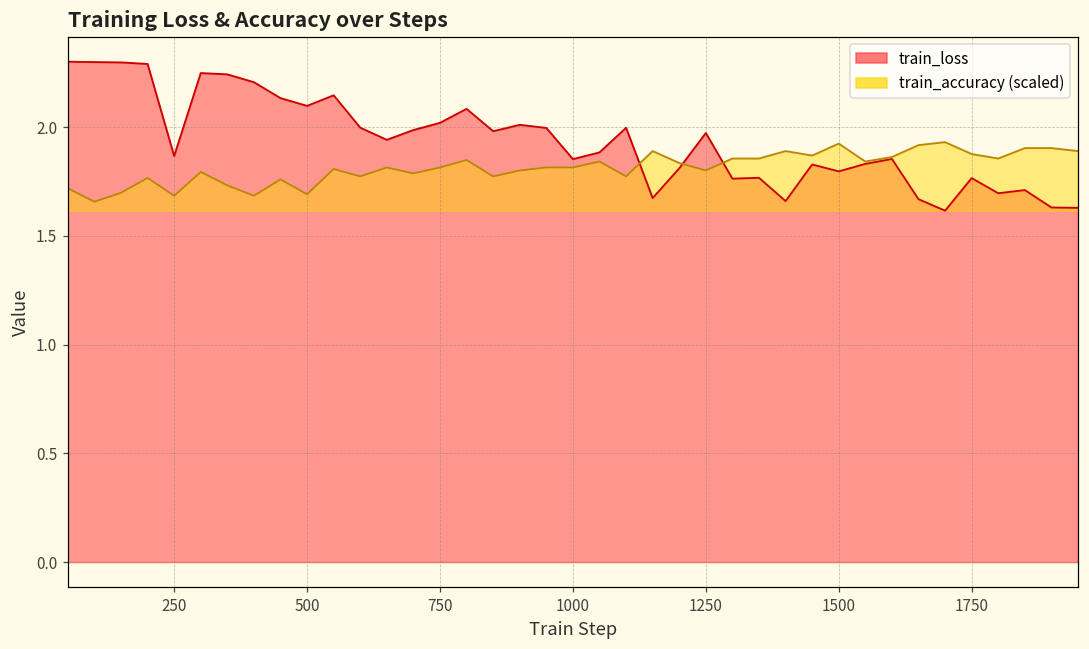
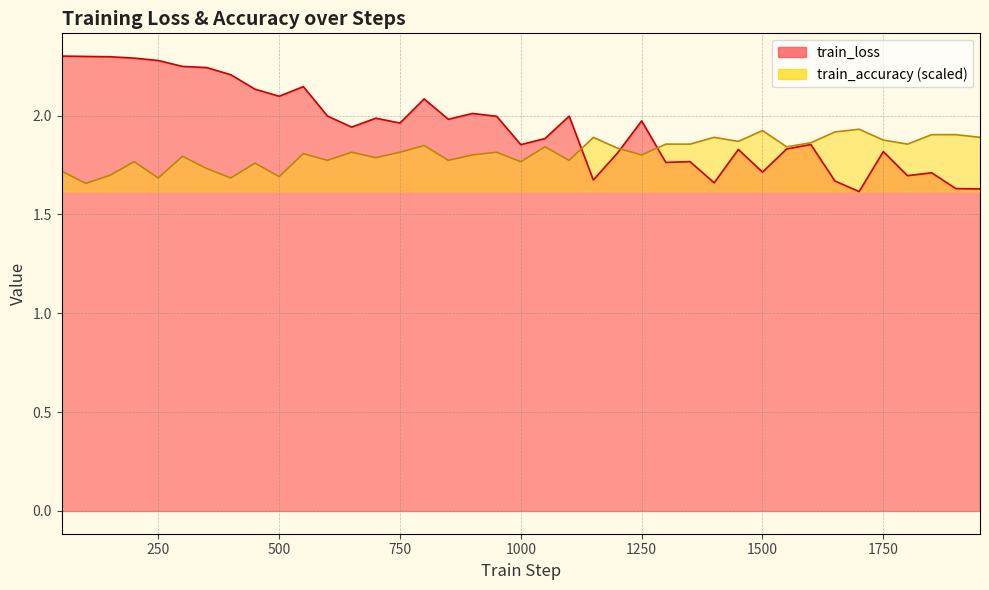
train_loss, 250: 1.87 -> 2.28
train_loss, 750: 2.02 -> 1.96
train_accuracy (scaled), 1000: 1.81 -> 1.77
train_loss, 1500: 1.80 -> 1.71
train_loss, 1750: 1.77 -> 1.82
